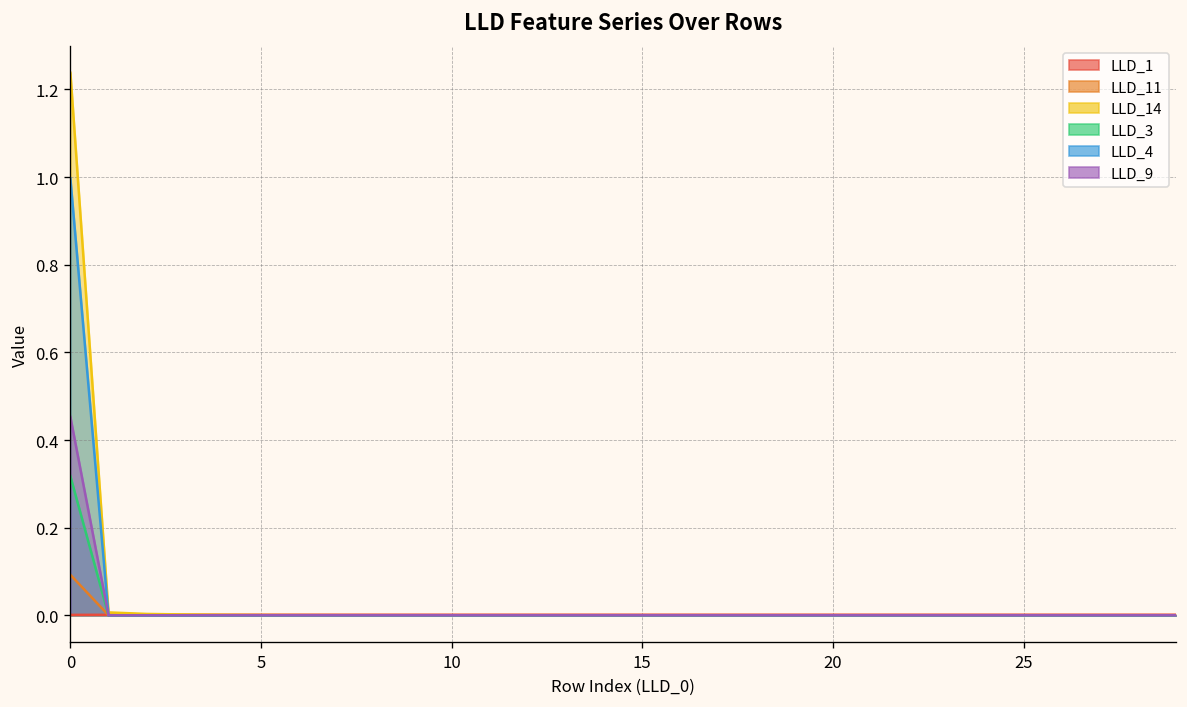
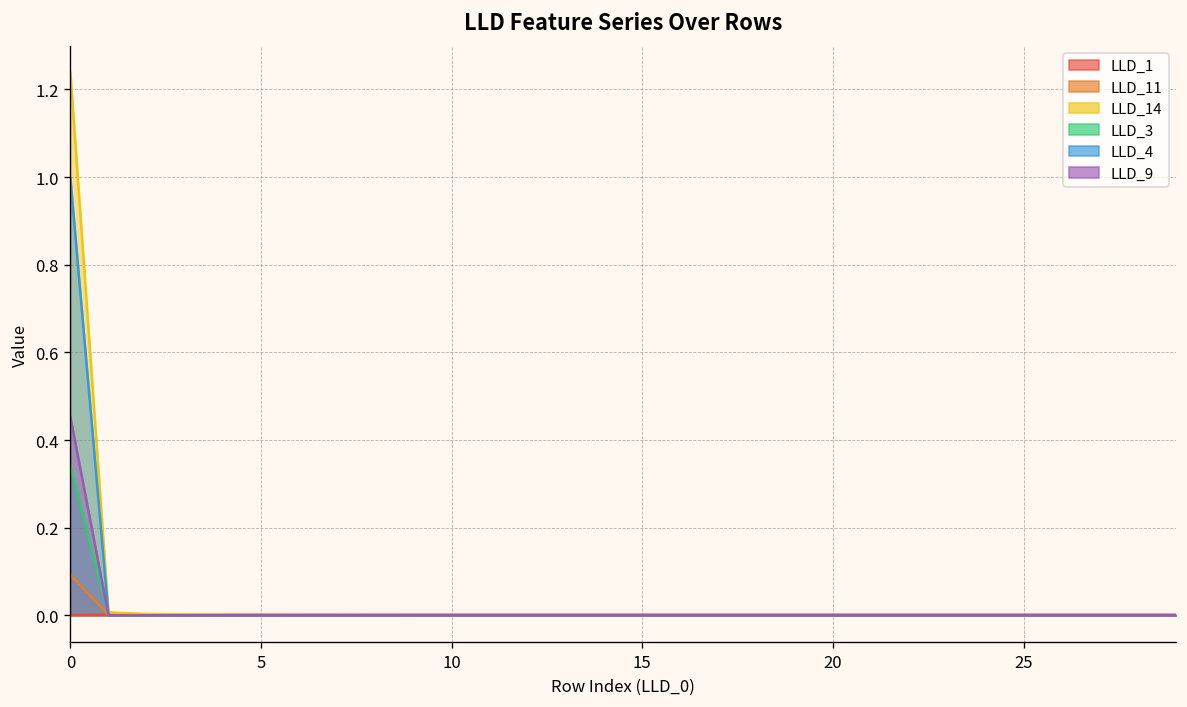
LLD_3, 0: 0.32 -> 0.34
